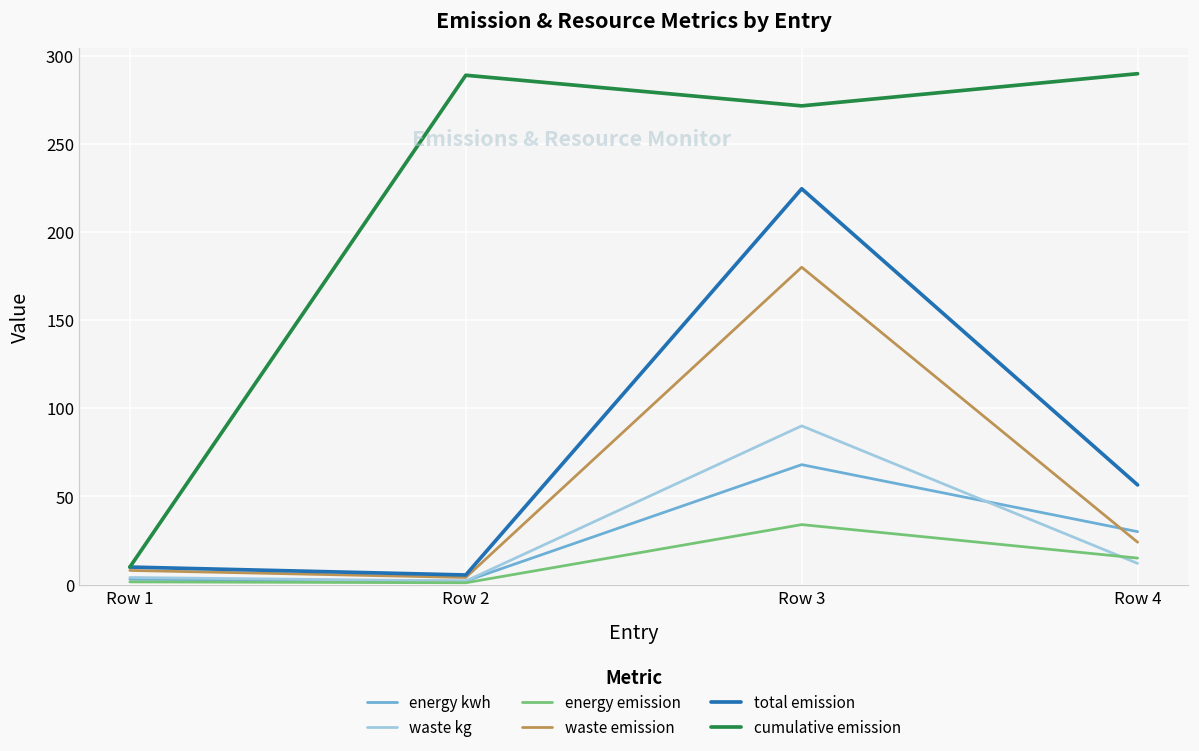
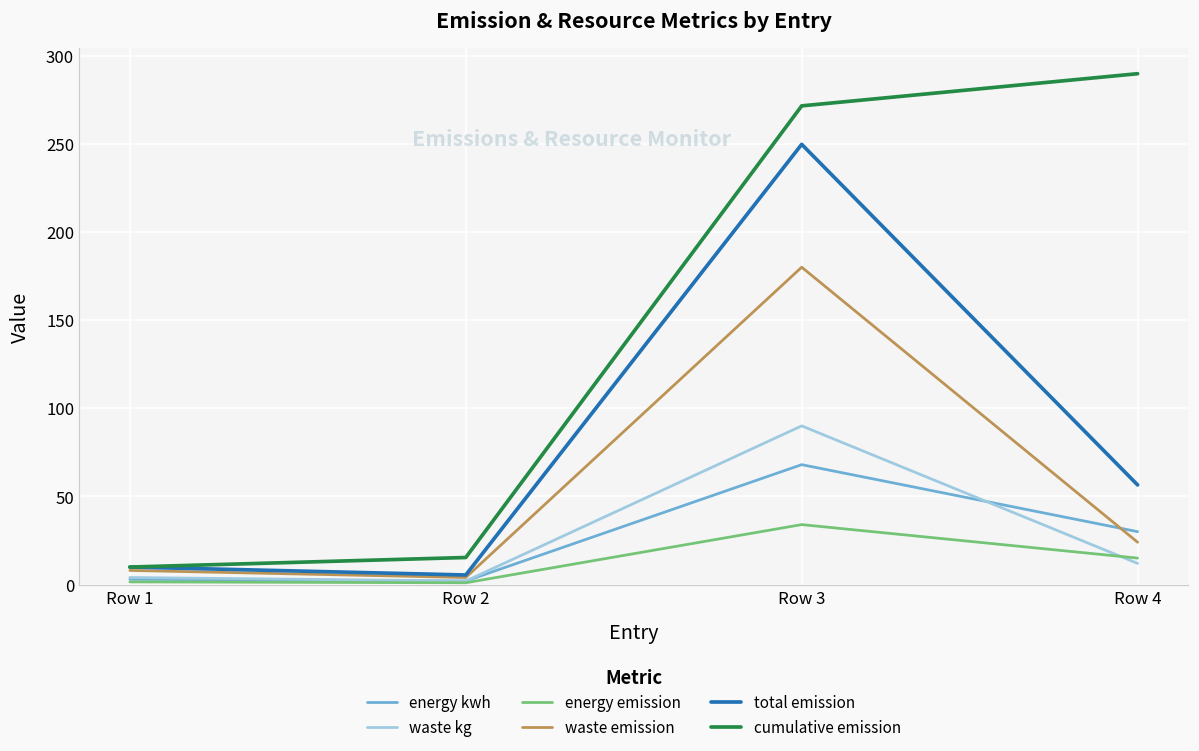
cumulative emission, Row 2: 289 -> 15
total emission, Row 3: 225 -> 250
